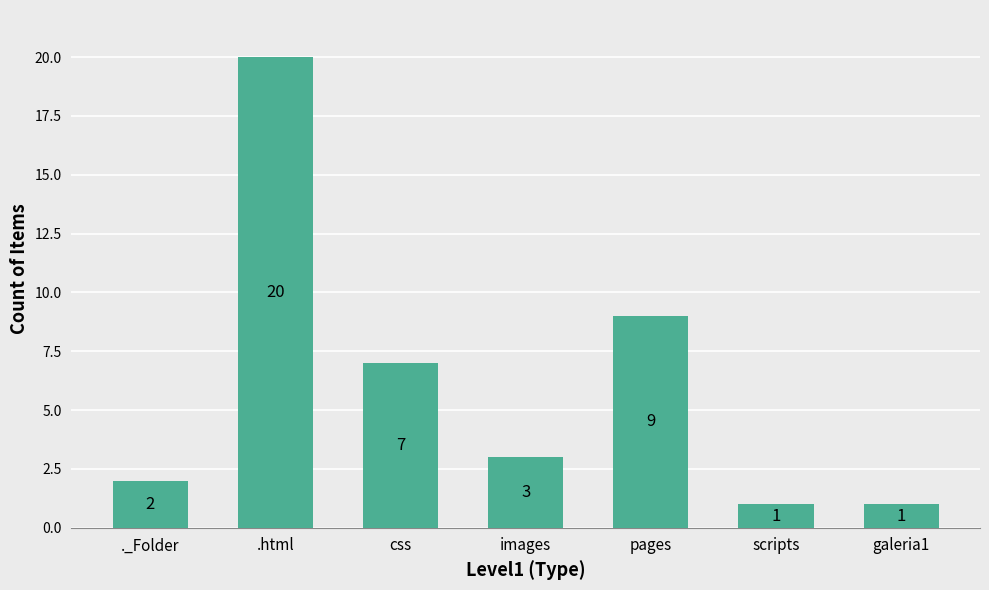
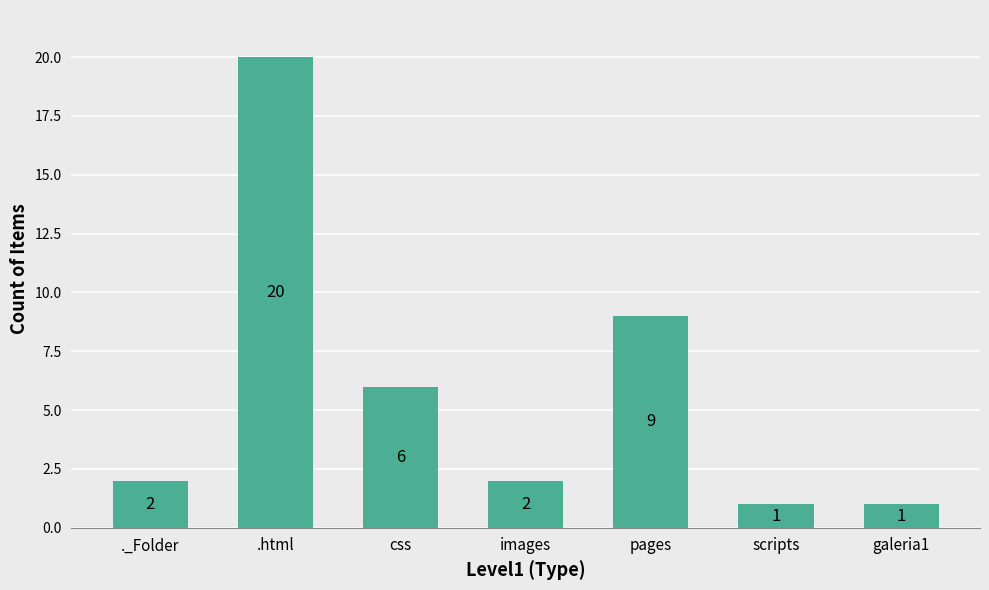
css: 7 -> 6
images: 3 -> 2
